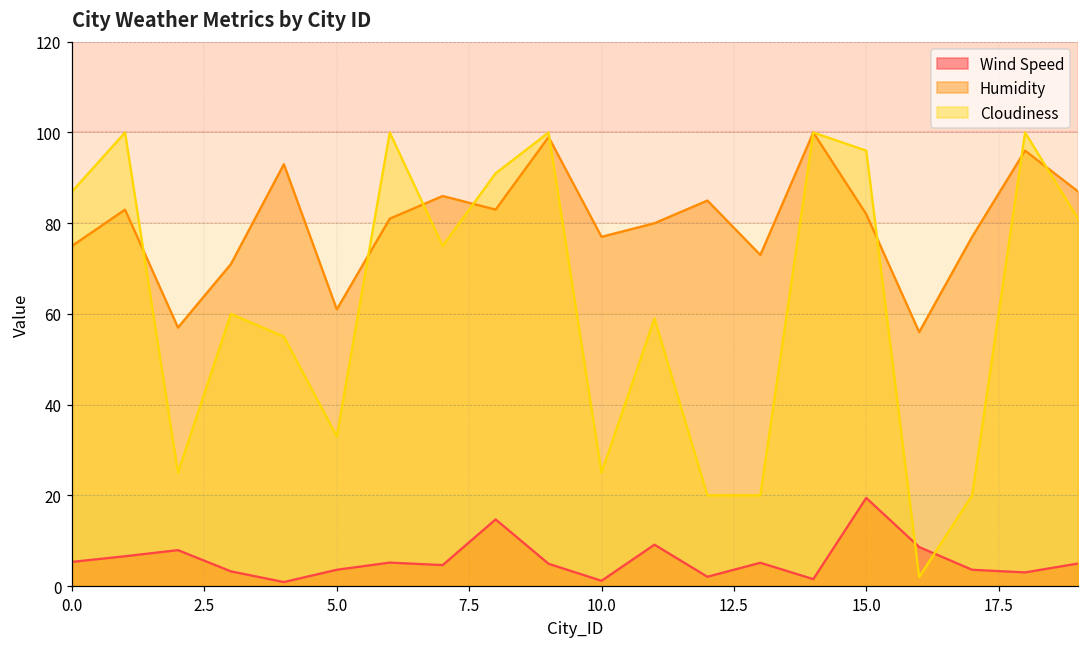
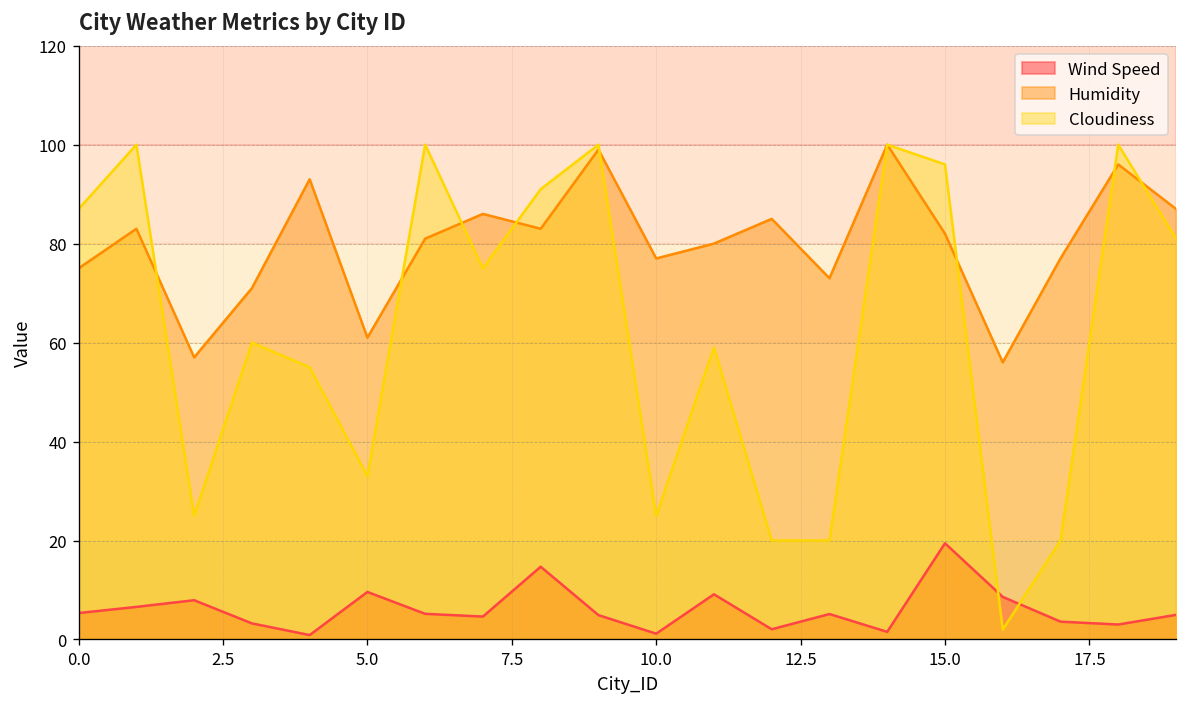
Wind Speed, 5.0: 4 -> 10
